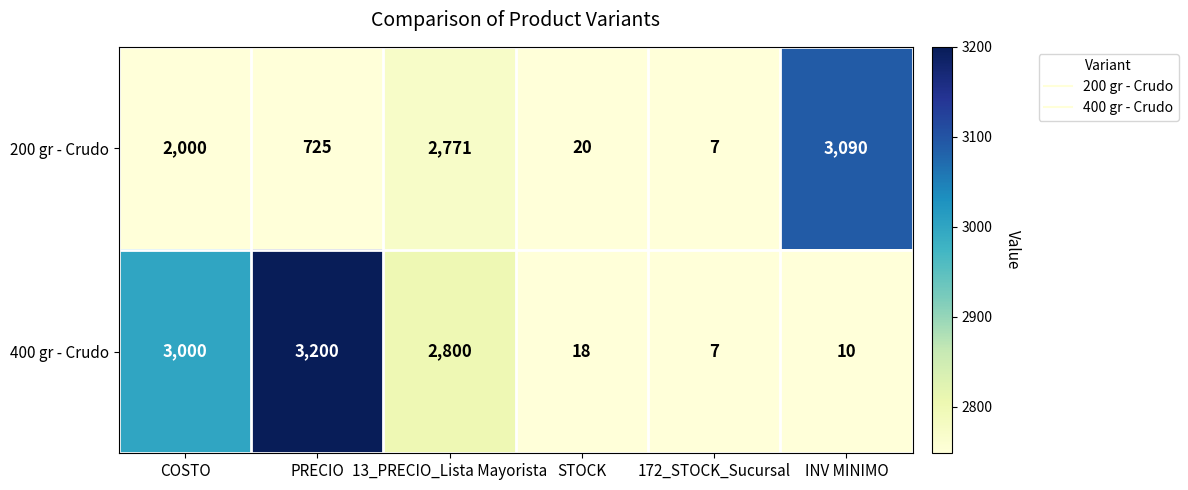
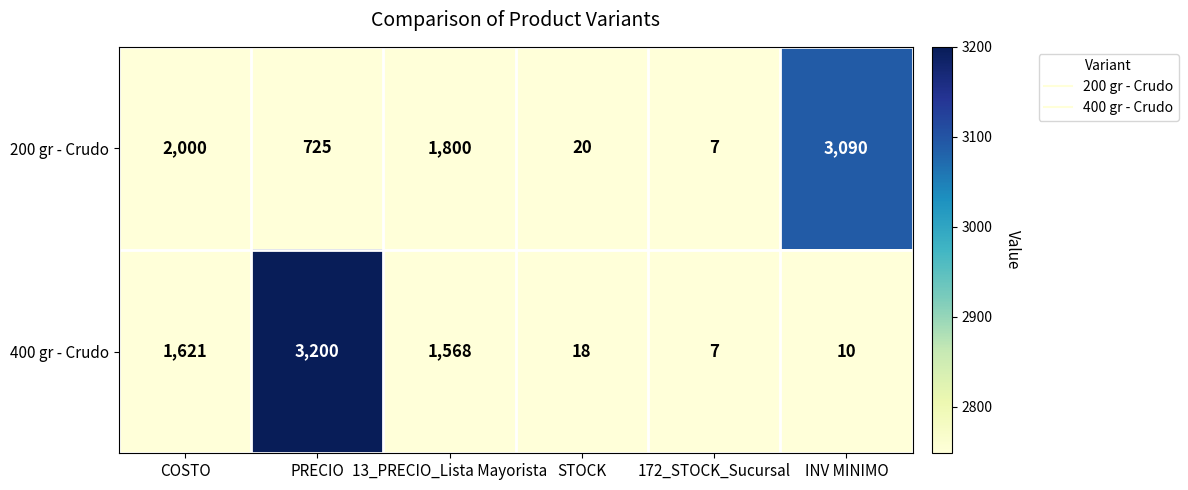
200 gr - Crudo, 13_PRECIO_Lista Mayorista: 2,771 -> 1,800
400 gr - Crudo, COSTO: 3,000 -> 1,621
400 gr - Crudo, 13_PRECIO_Lista Mayorista: 2,800 -> 1,568
